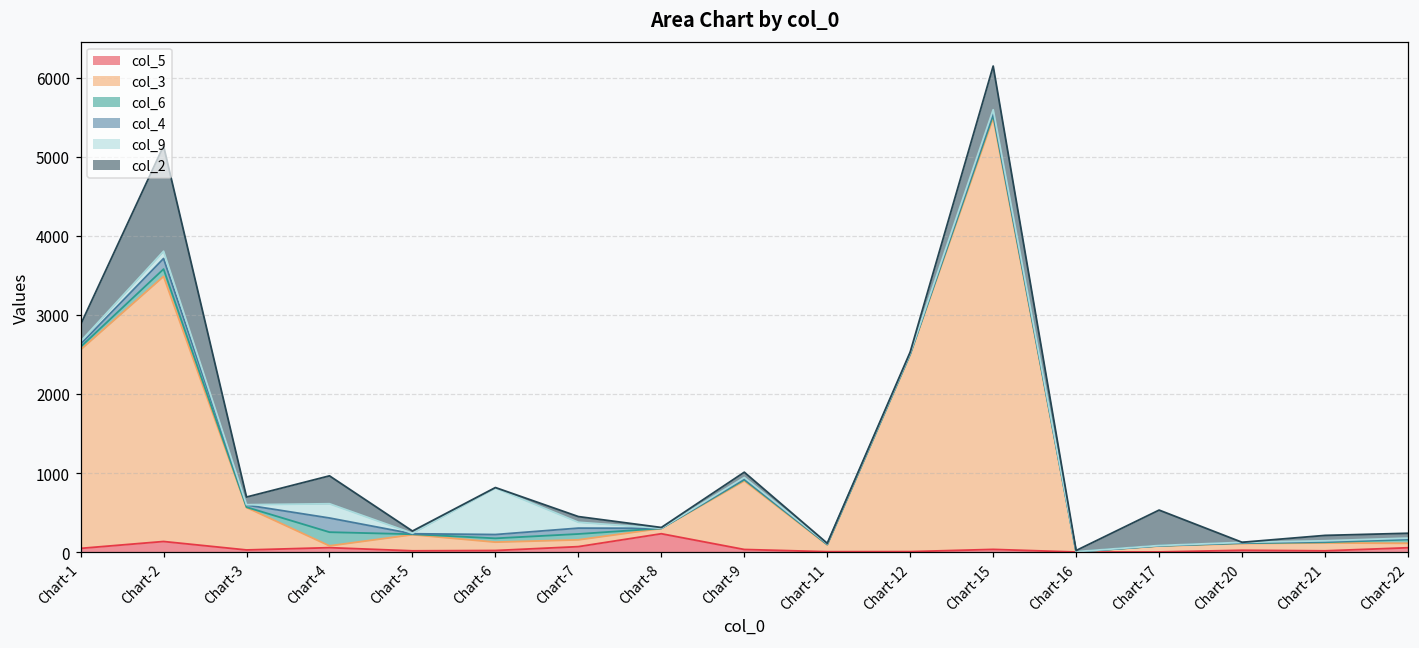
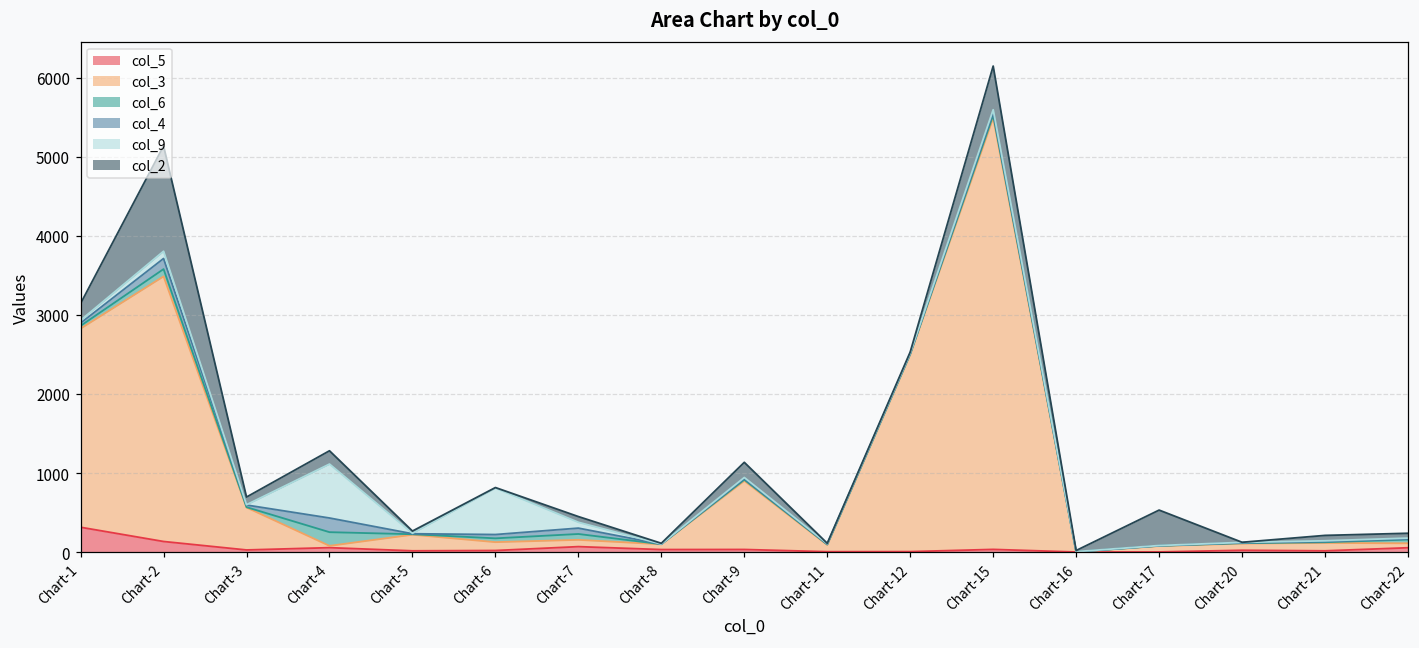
col_5, Chart-1: 0 -> 300
col_9, Chart-4: 200 -> 700
col_2, Chart-4: 400 -> 200
col_5, Chart-8: 200 -> 0
col_2, Chart-9: 100 -> 200
